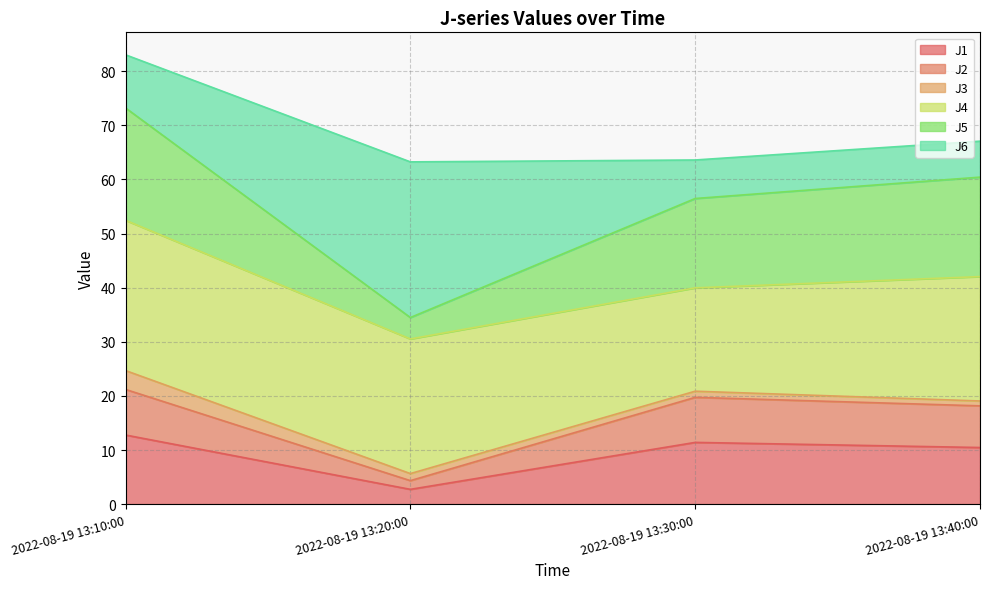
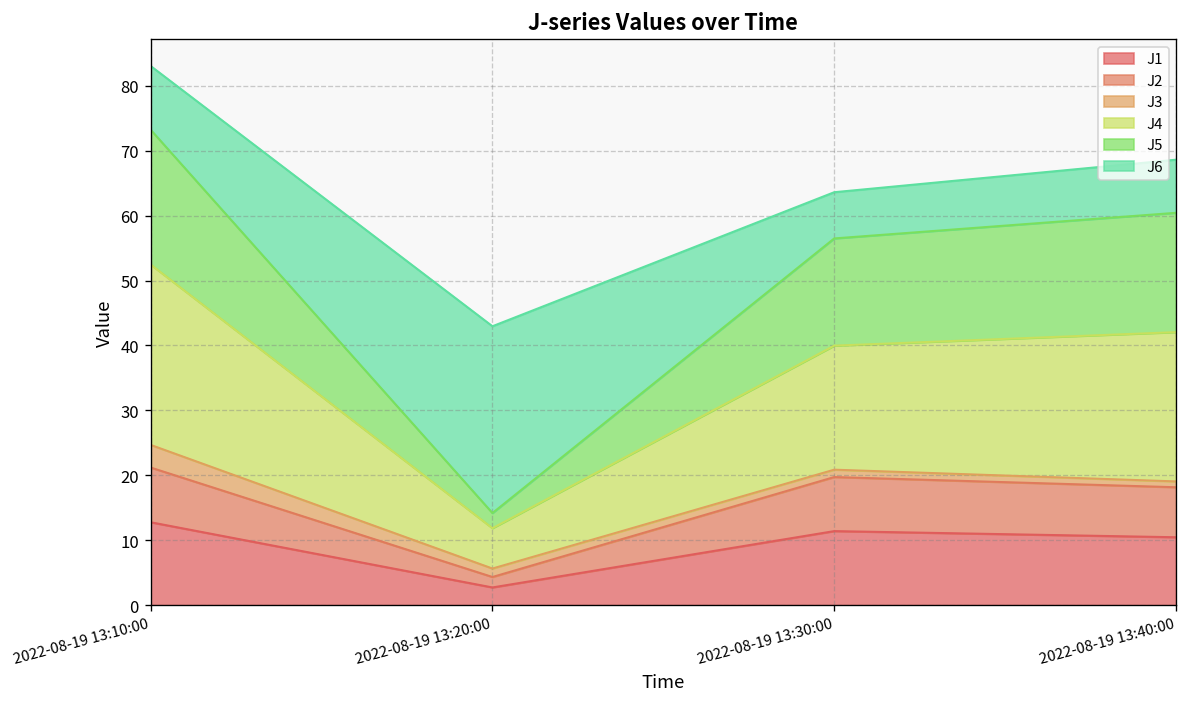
J4, 2022-08-19 13:20:00: 25 -> 6
J5, 2022-08-19 13:20:00: 4 -> 2
J6, 2022-08-19 13:40:00: 7 -> 8
